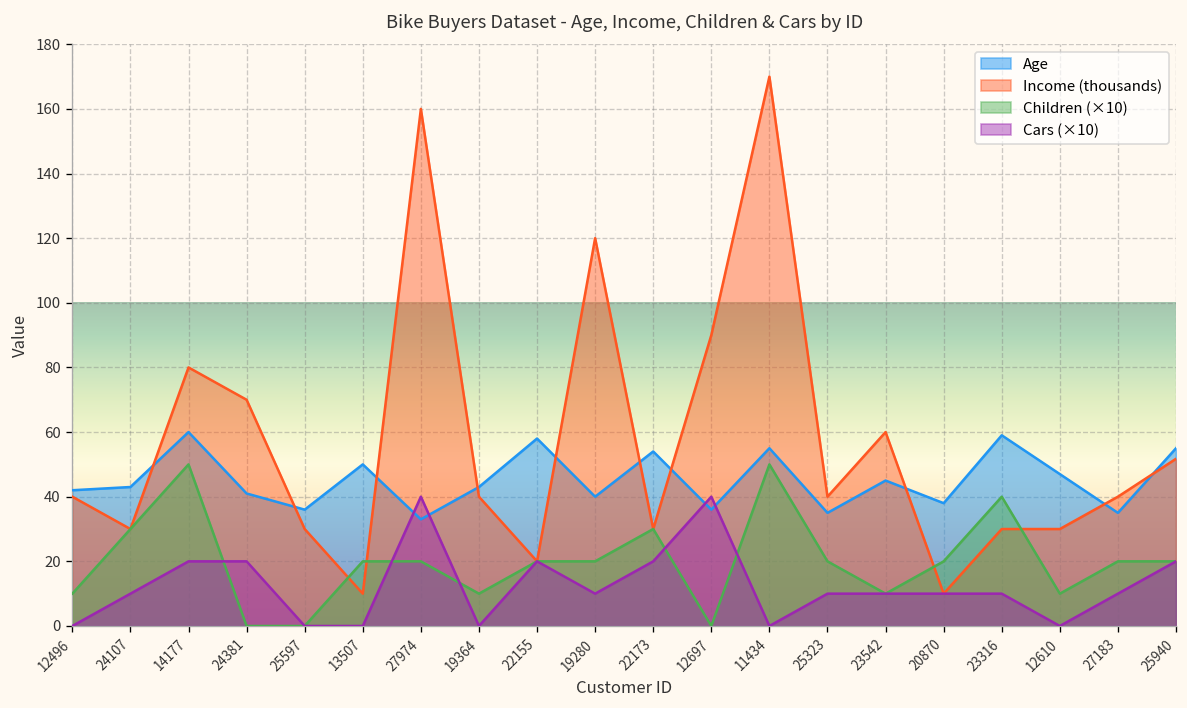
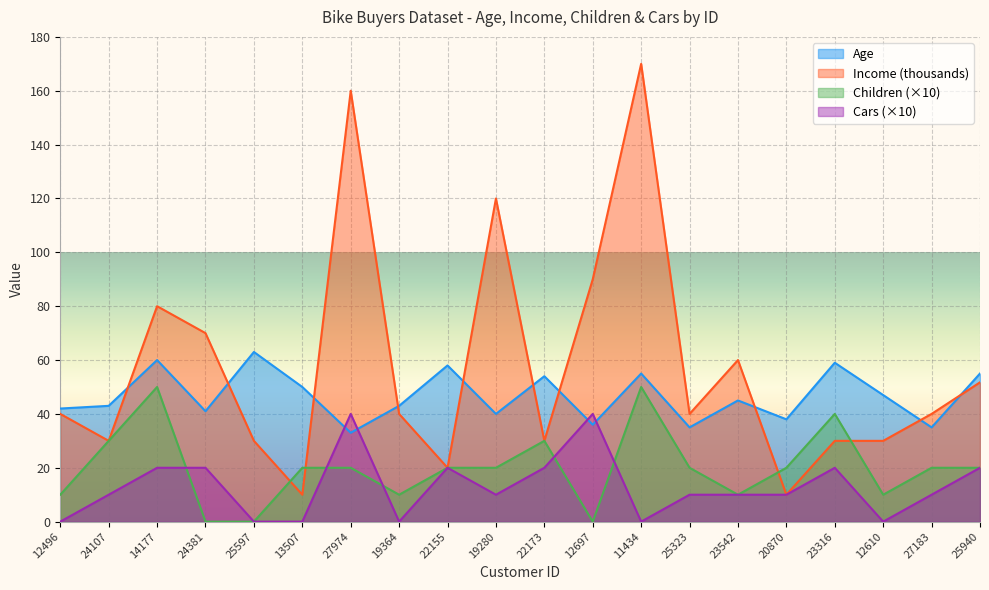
Age, 25597: 36 -> 63
Cars (×10), 23316: 10 -> 20
